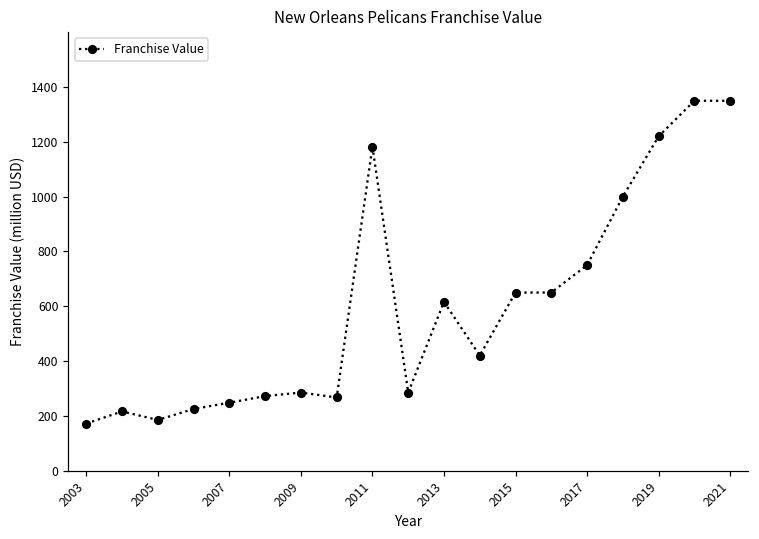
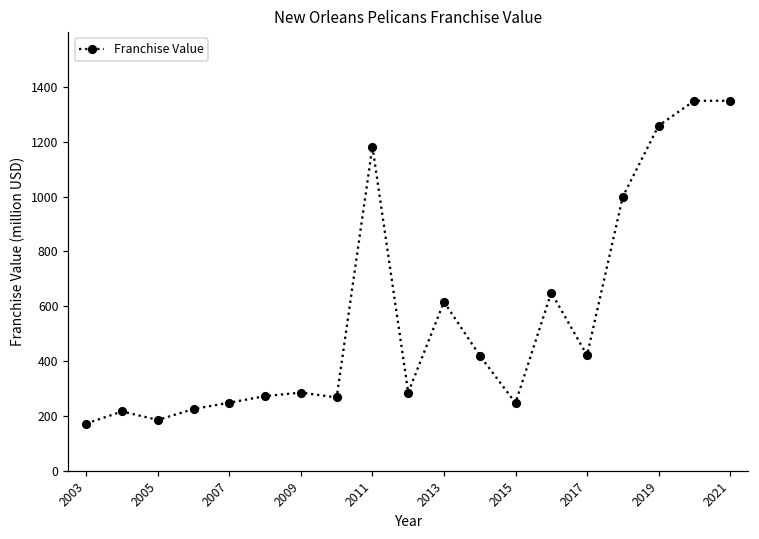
2015: 650 -> 250
2017: 750 -> 420
2019: 1220 -> 1260
